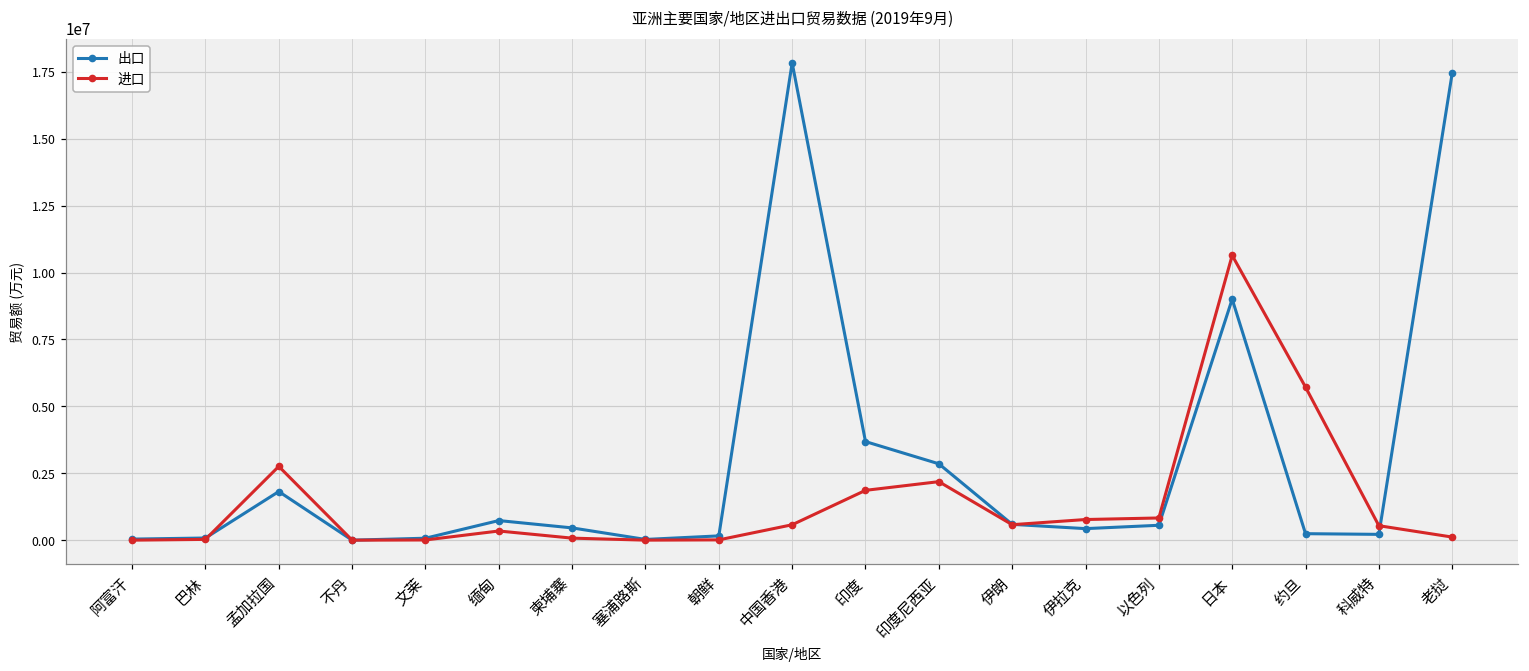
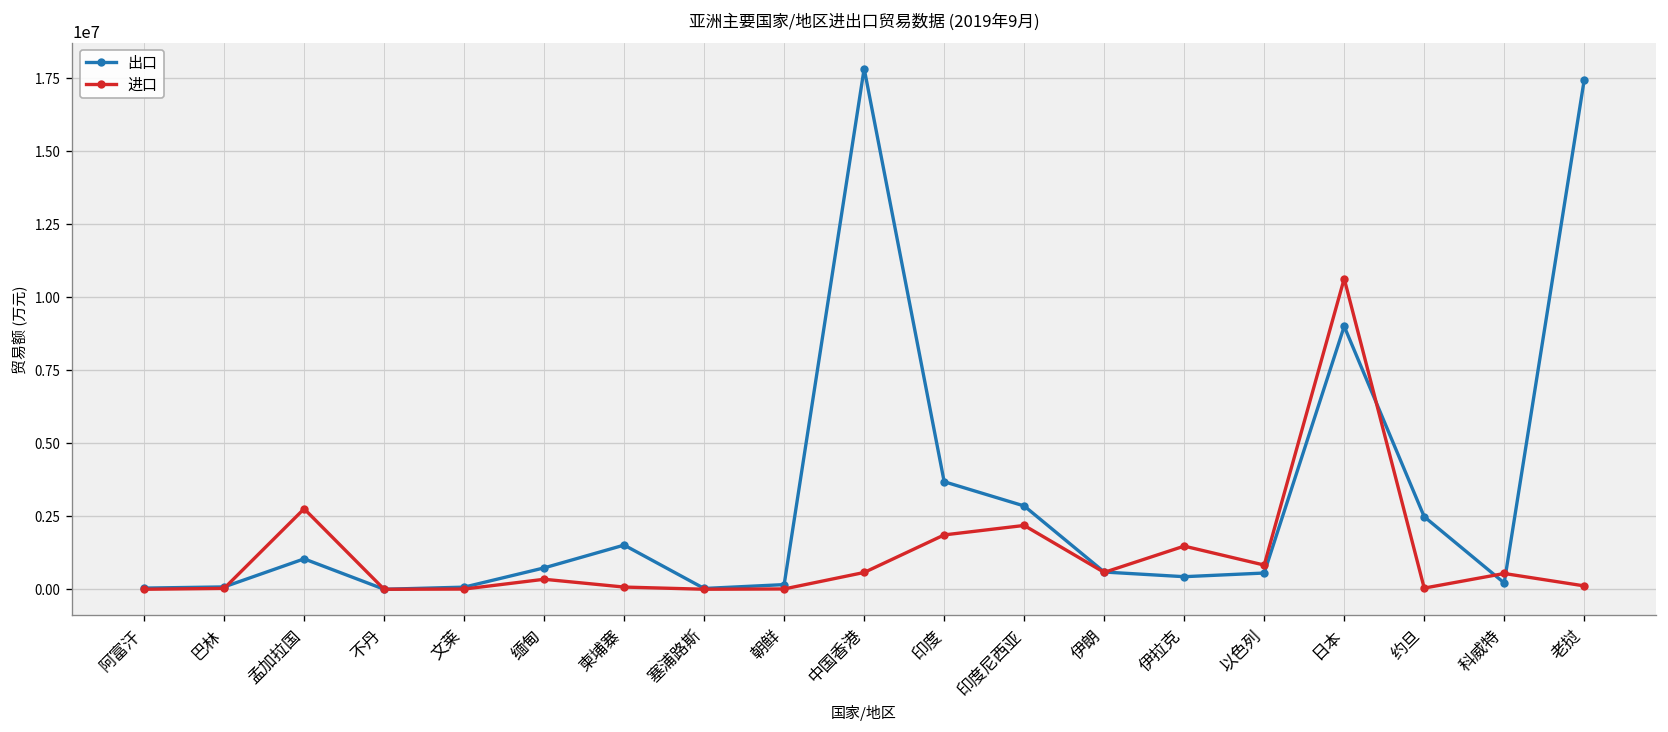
出口, 孟加拉国: 1800000 -> 1000000
出口, 柬埔寨: 500000 -> 1500000
进口, 伊拉克: 800000 -> 1500000
出口, 约旦: 200000 -> 2500000
进口, 约旦: 5700000 -> 0
